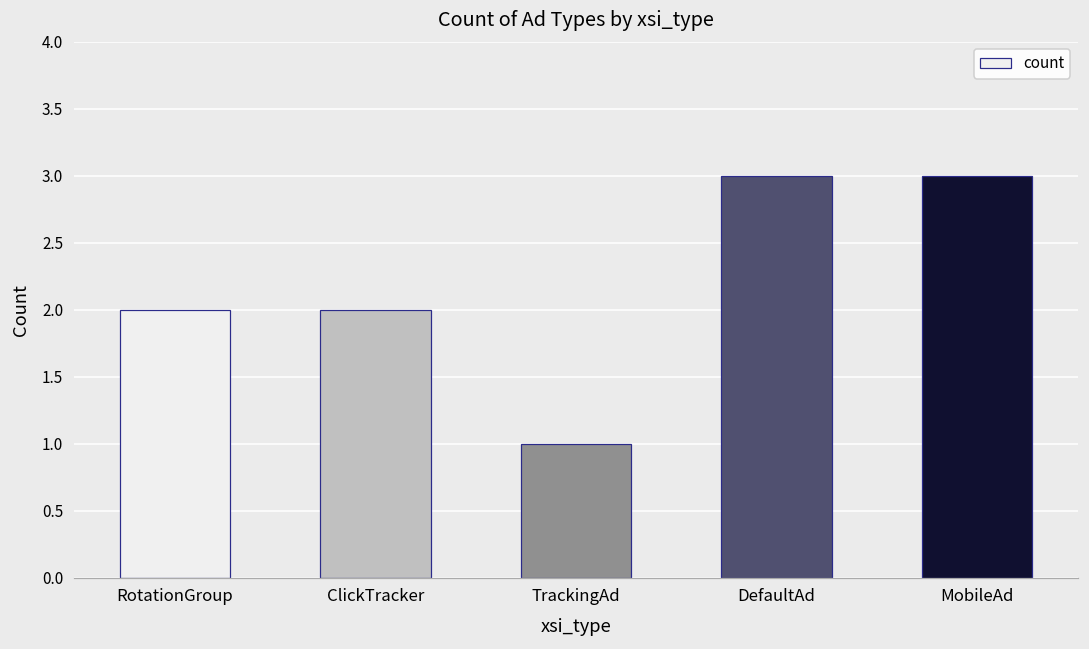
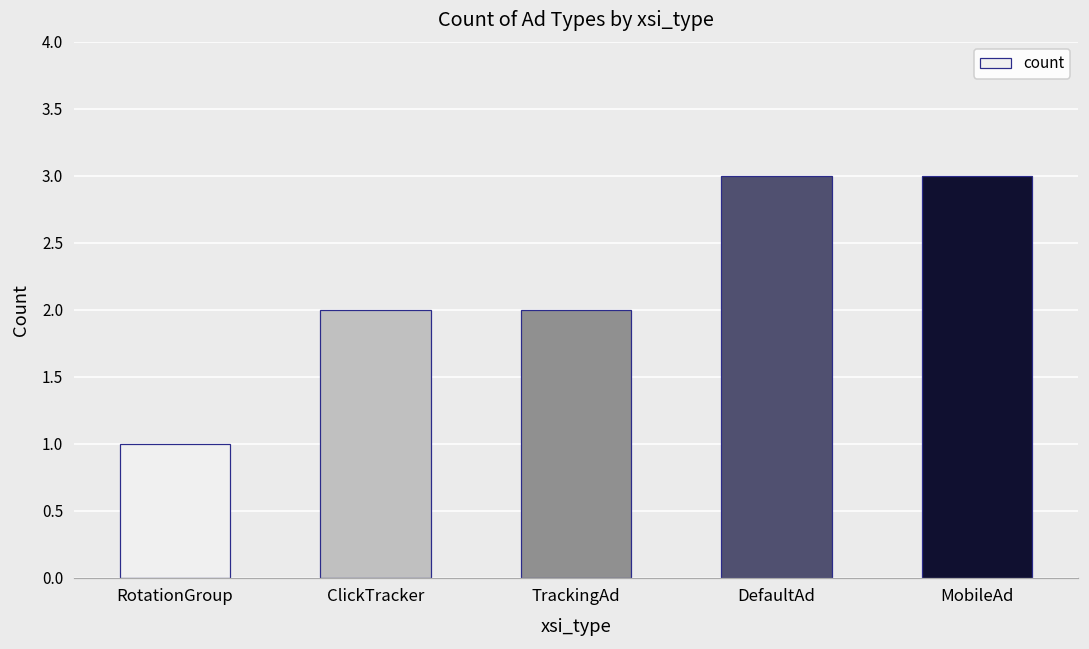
RotationGroup: 2 -> 1
TrackingAd: 1 -> 2
